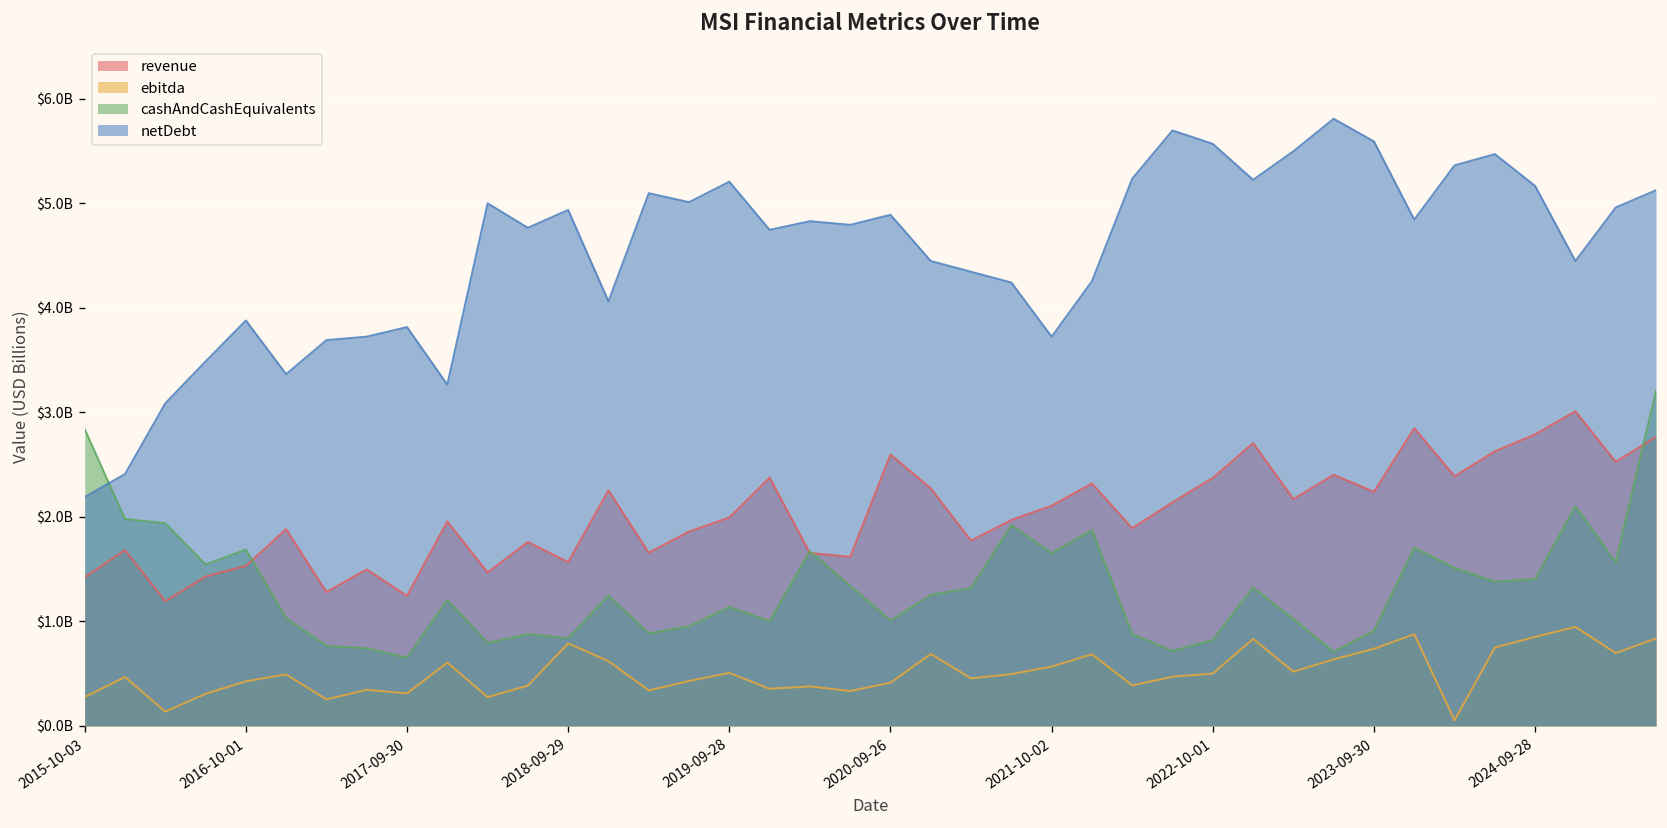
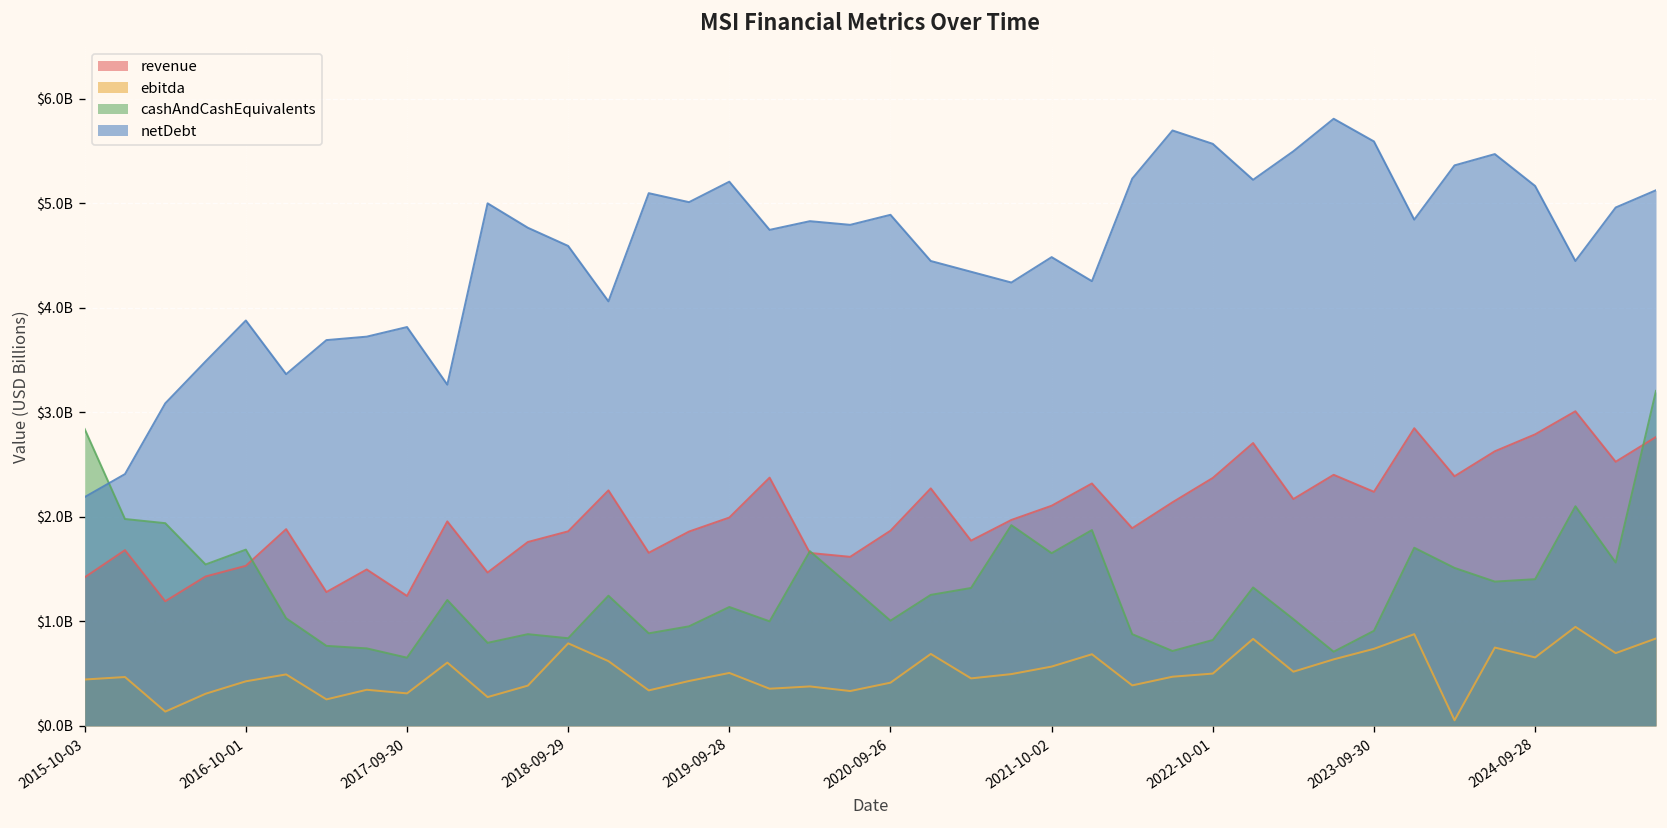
ebitda, 2015-10-03: $300000000 -> $400000000
revenue, 2018-09-29: $1600000000 -> $1900000000
netDebt, 2018-09-29: $4900000000 -> $4600000000
revenue, 2020-09-26: $2600000000 -> $1900000000
netDebt, 2021-10-02: $3700000000 -> $4500000000
ebitda, 2024-09-28: $900000000 -> $700000000
